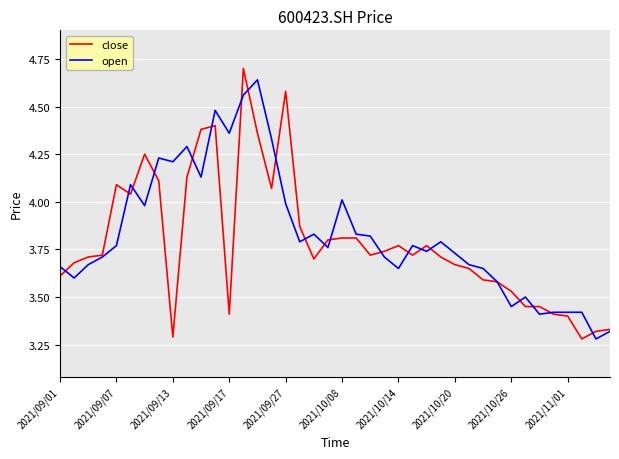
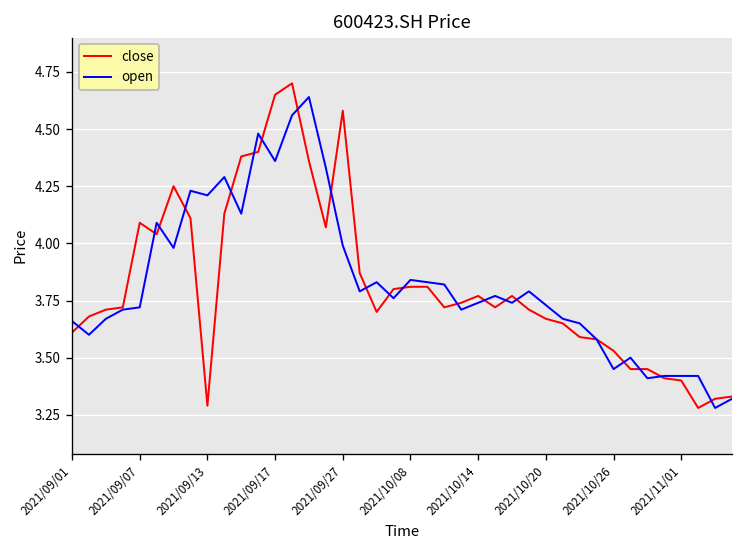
open, 2021/09/07: 3.77 -> 3.72
close, 2021/09/17: 3.41 -> 4.65
open, 2021/10/08: 4.01 -> 3.84
open, 2021/10/14: 3.65 -> 3.74
